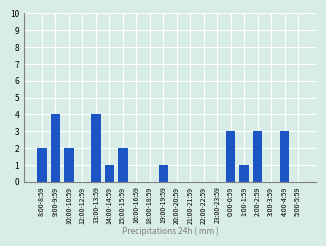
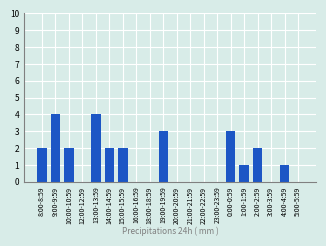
14:00-14:59: 1 -> 2
19:00-19:59: 1 -> 3
2:00-2:59: 3 -> 2
4:00-4:59: 3 -> 1
